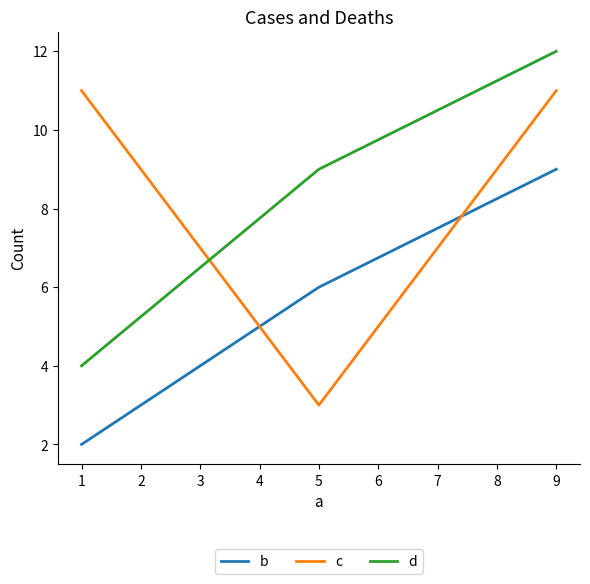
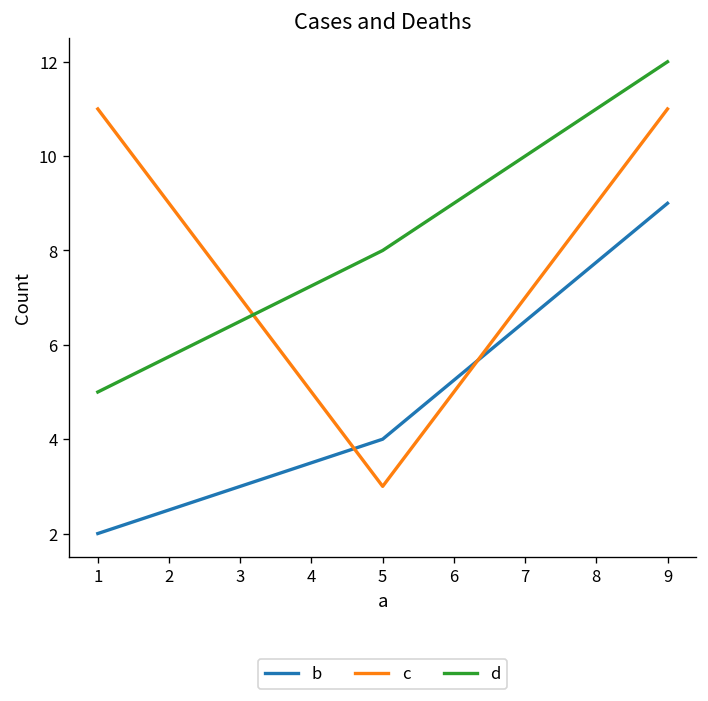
d, 1: 4 -> 5
b, 5: 6 -> 4
d, 5: 9 -> 8
